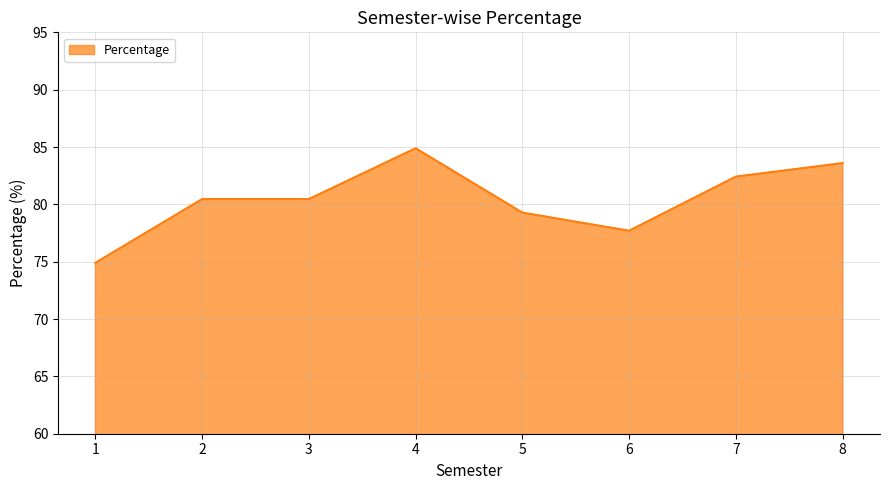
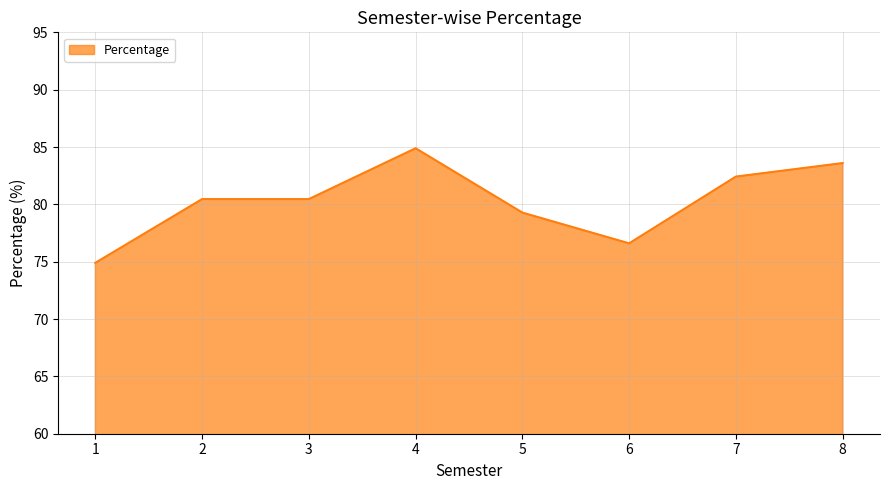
6: 77.7 -> 76.6
